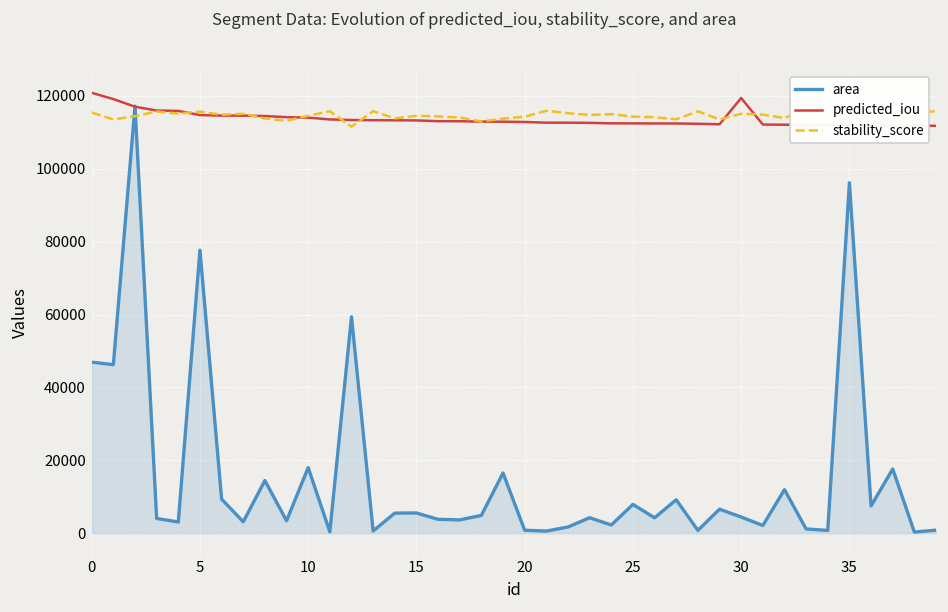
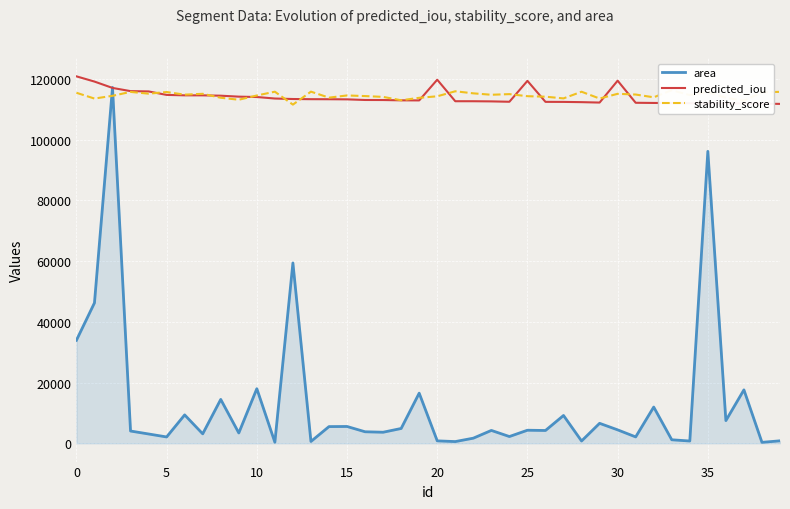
area, 0: 47000 -> 34000
area, 5: 78000 -> 2000
predicted_iou, 20: 113000 -> 120000
area, 25: 8000 -> 4000
predicted_iou, 25: 112000 -> 119000
